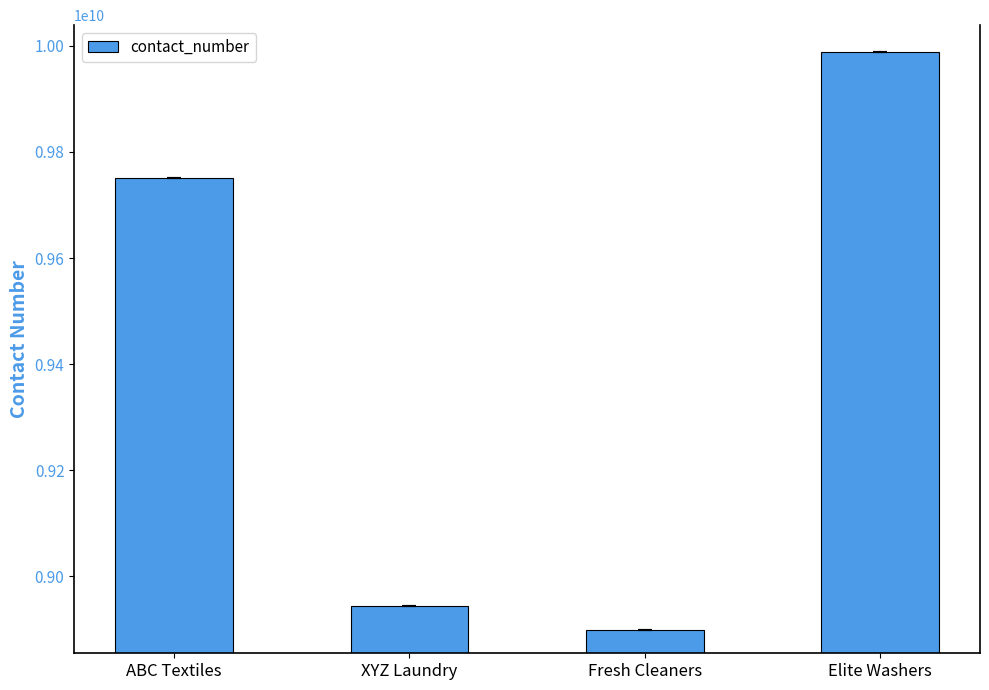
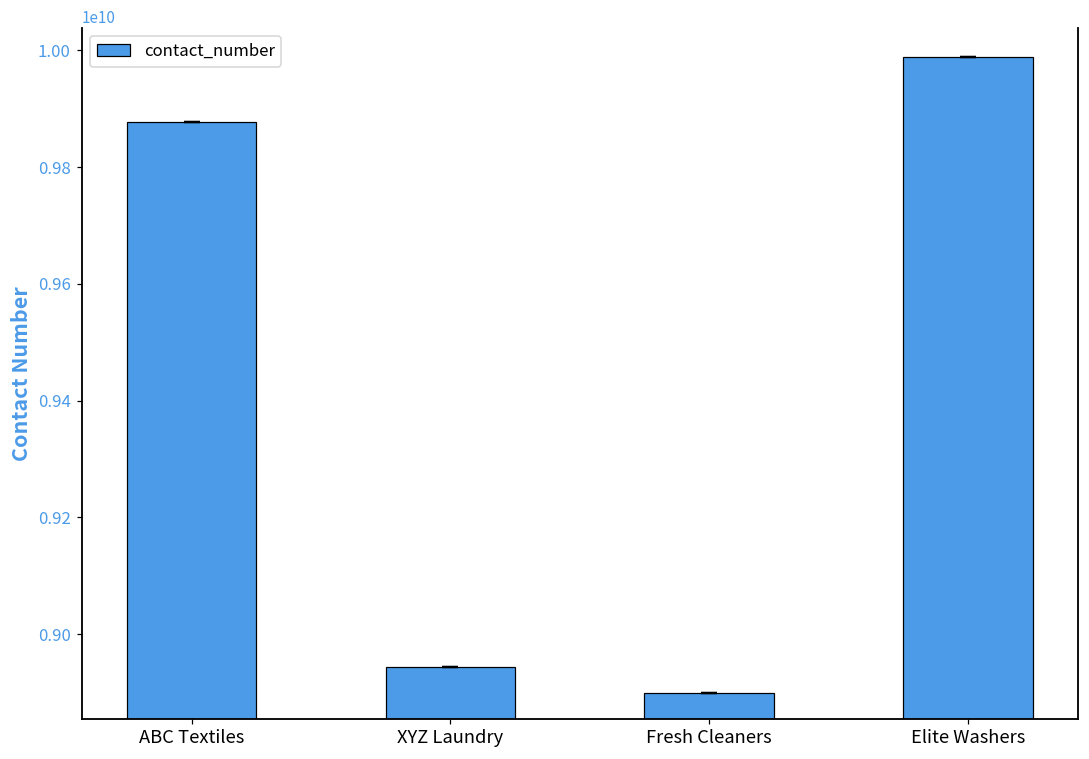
contact_number, ABC Textiles: 9750000000 -> 9880000000
